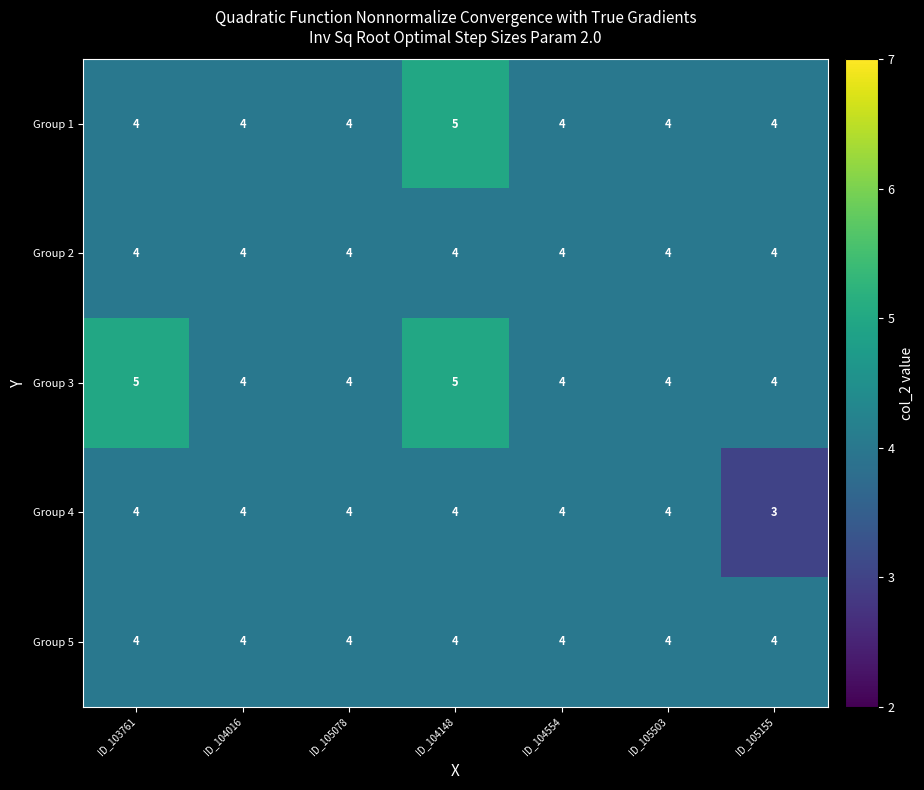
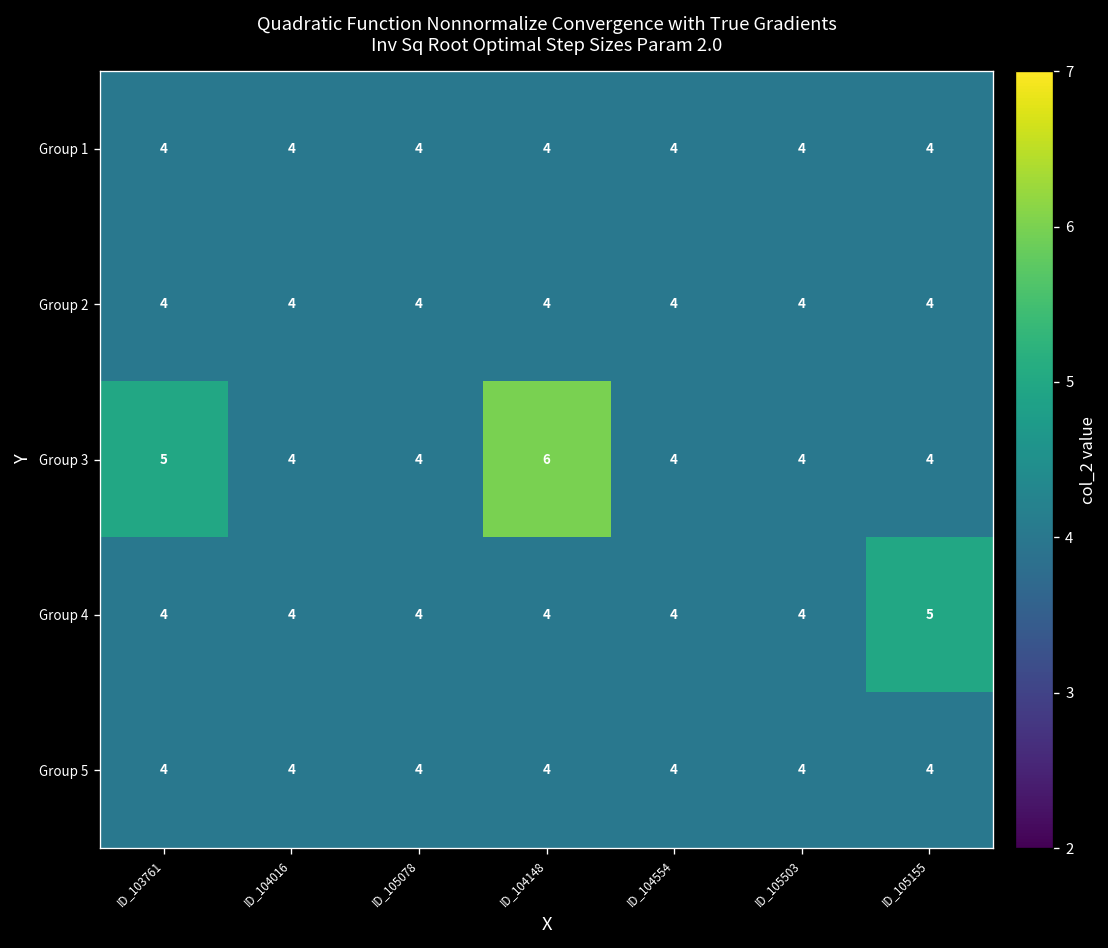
Group 1, ID_104148: 5 -> 4
Group 3, ID_104148: 5 -> 6
Group 4, ID_105155: 3 -> 5
